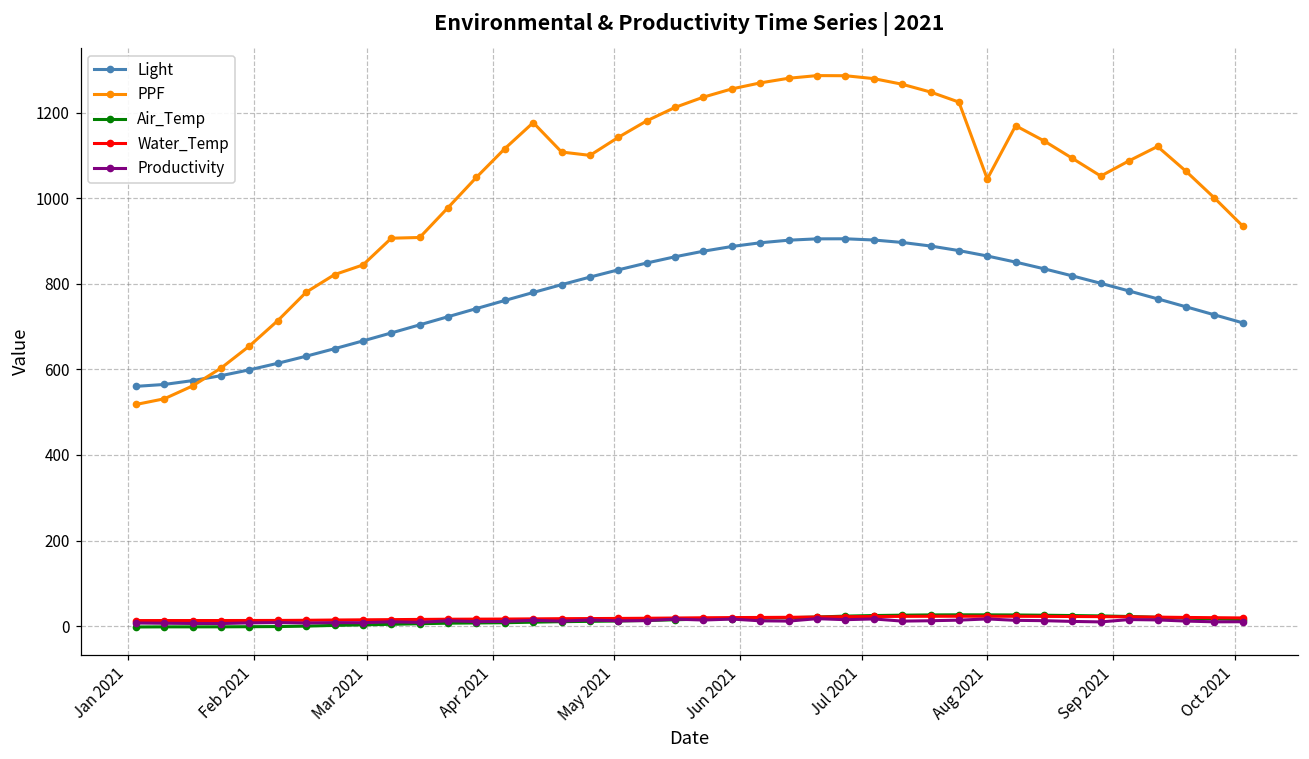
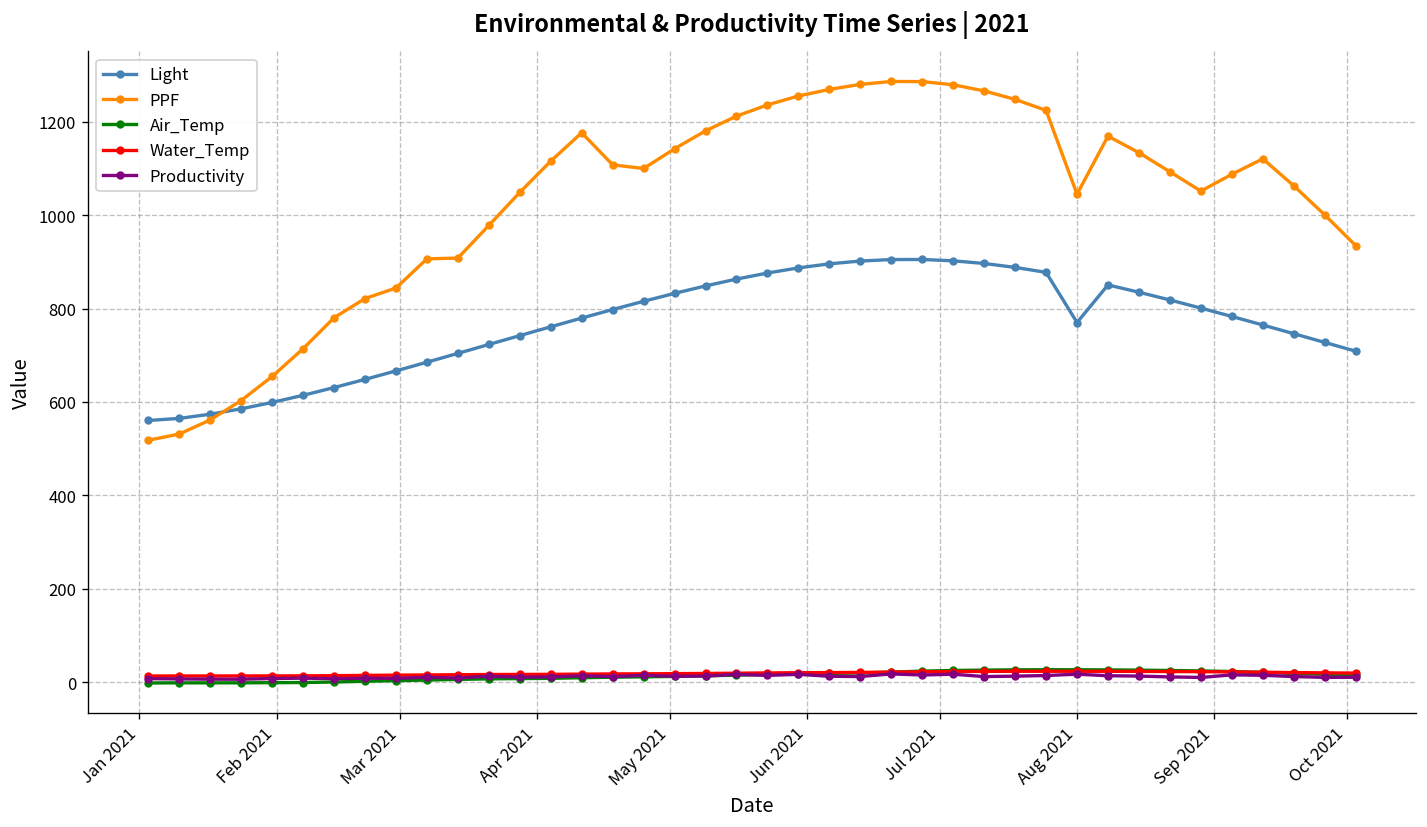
Light, Aug 2021: 860 -> 770
